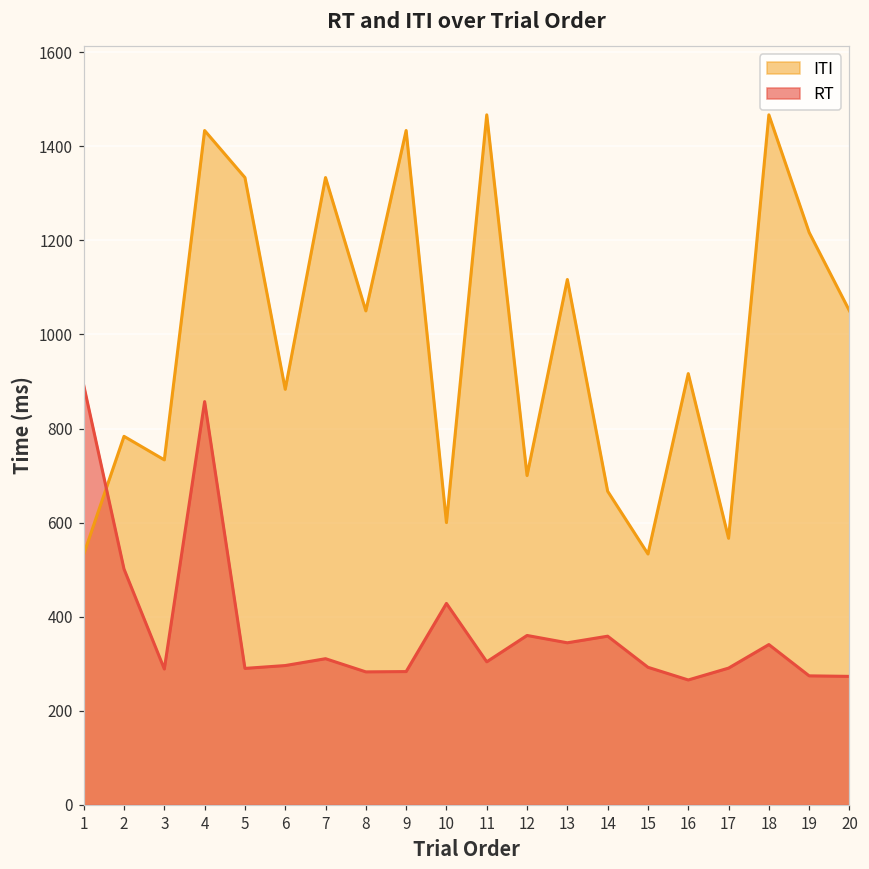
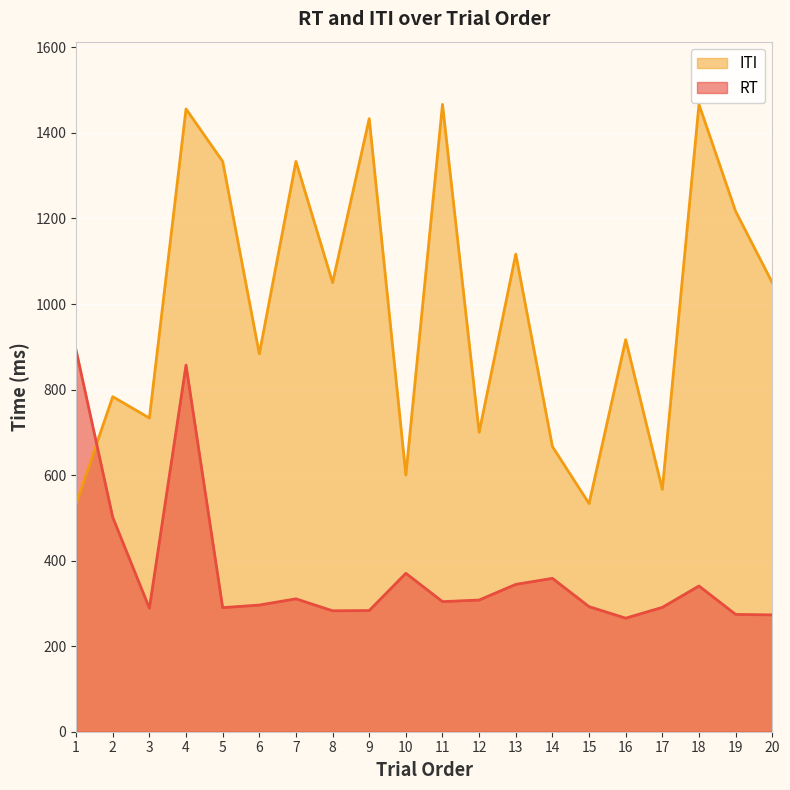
ITI, 4: 1430 -> 1460
RT, 10: 430 -> 370
RT, 12: 360 -> 310
